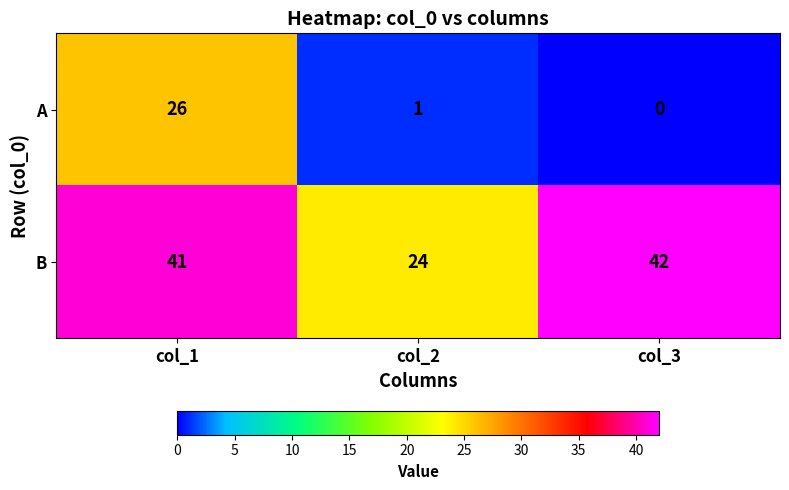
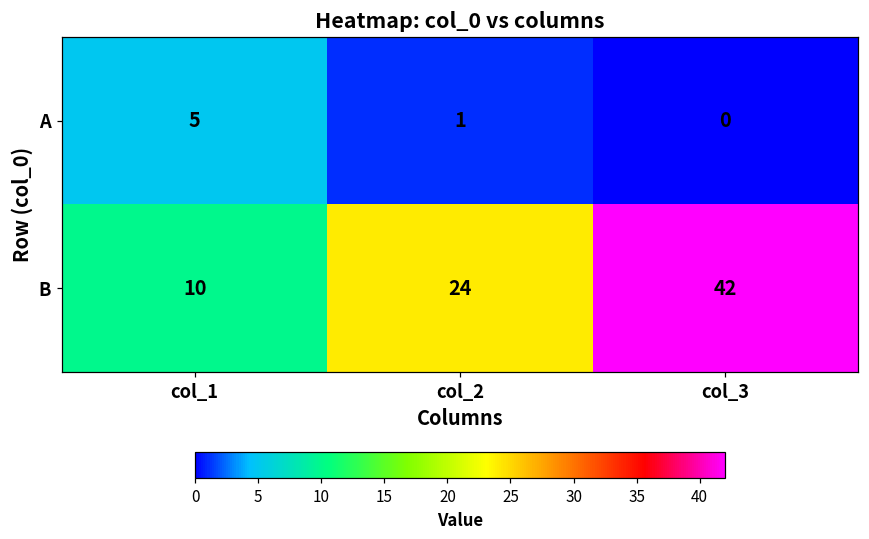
A, col_1: 26 -> 5
B, col_1: 41 -> 10
